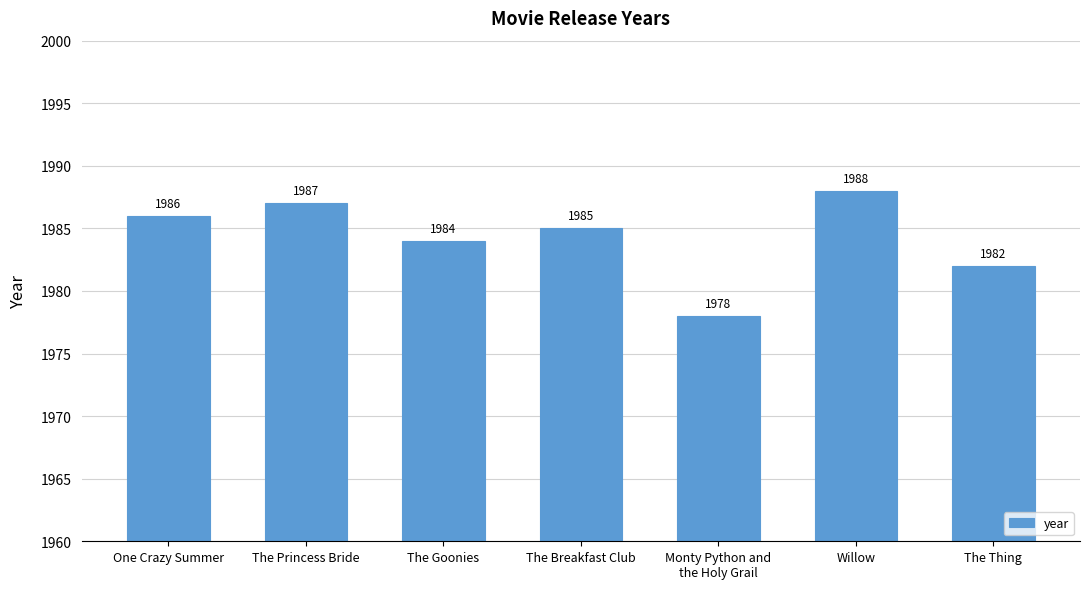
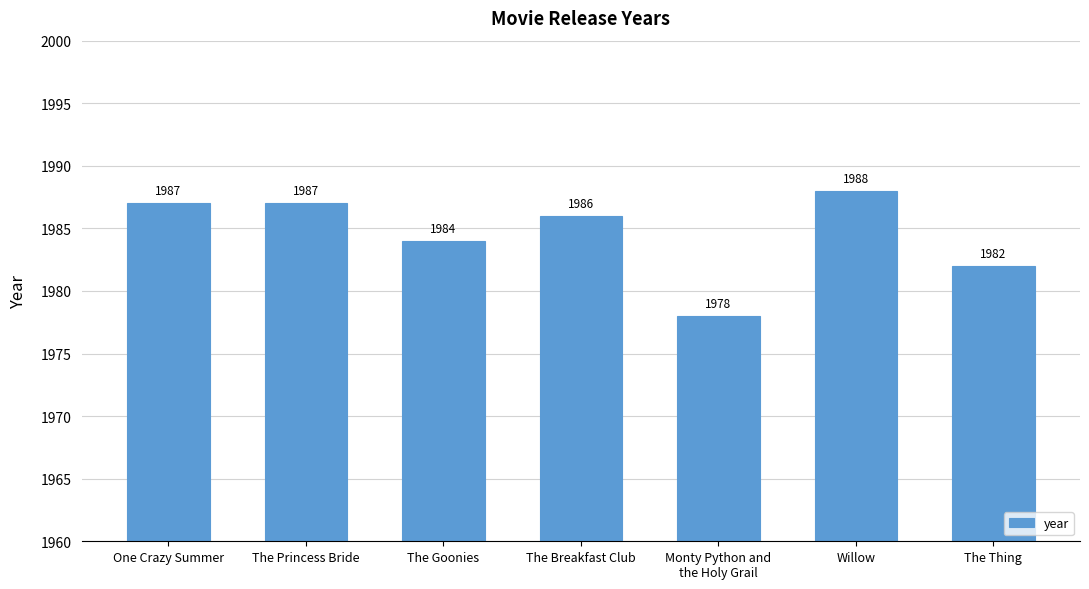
One Crazy Summer: 1986 -> 1987
The Breakfast Club: 1985 -> 1986
